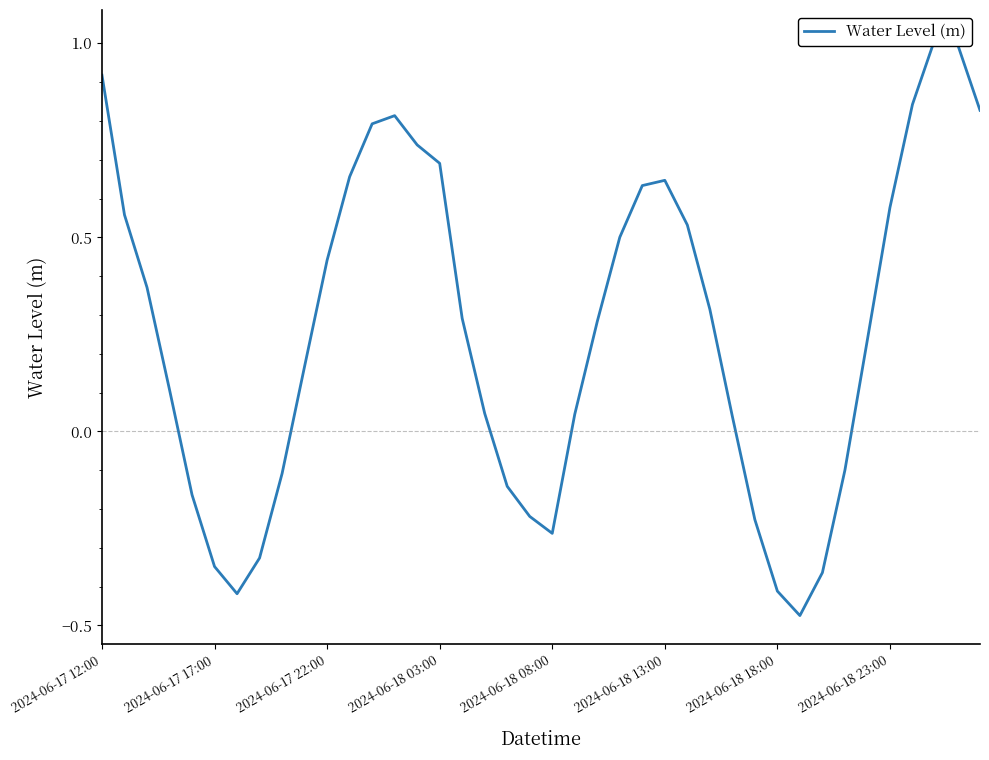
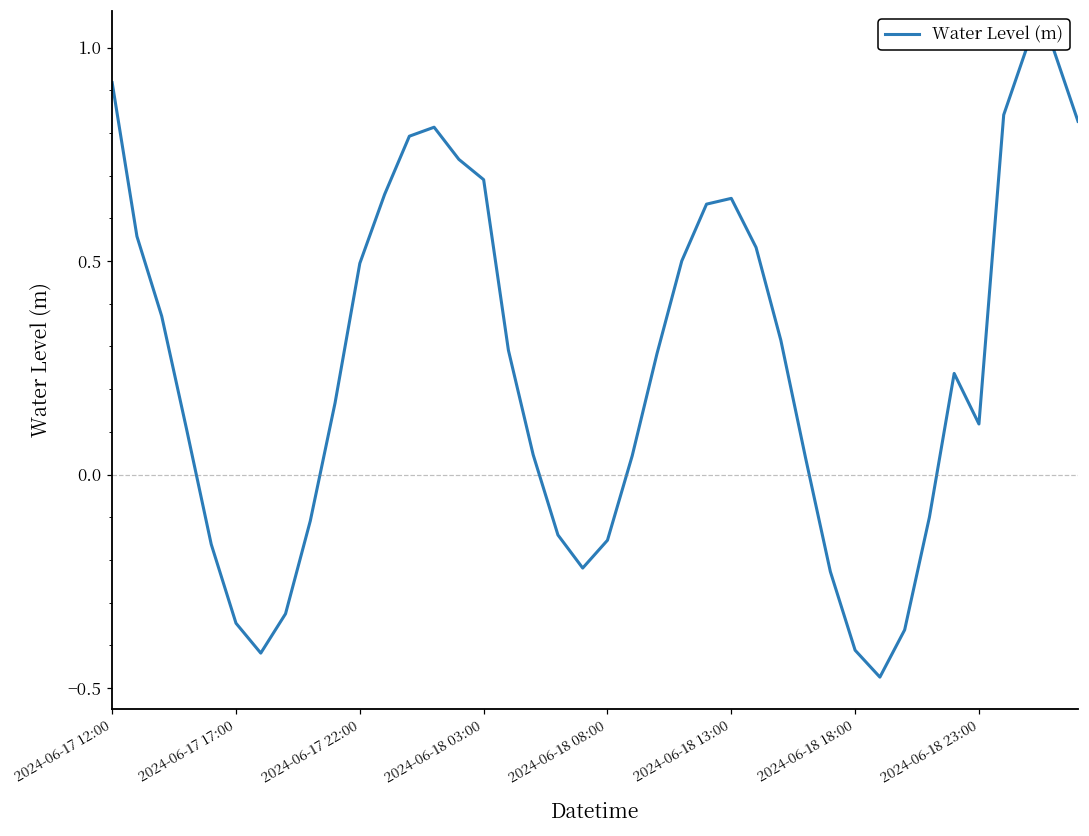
2024-06-17 22:00: 0.44 -> 0.49
2024-06-18 08:00: -0.26 -> -0.15
2024-06-18 23:00: 0.58 -> 0.12
